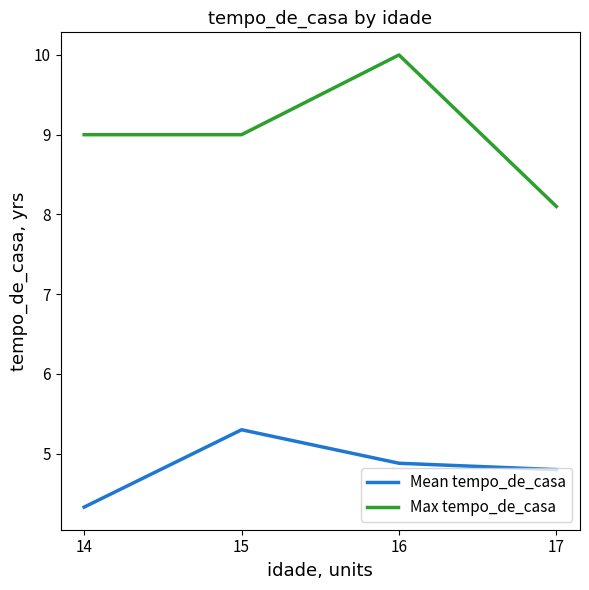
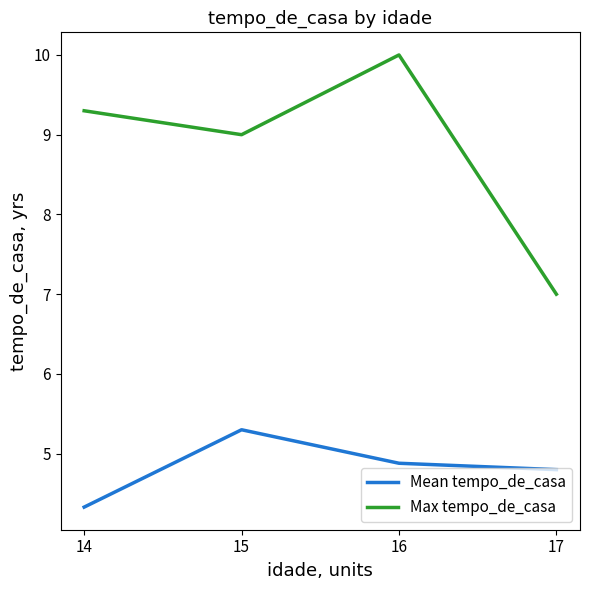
Max tempo_de_casa, 14: 9.0 -> 9.3
Max tempo_de_casa, 17: 8.1 -> 7.0
